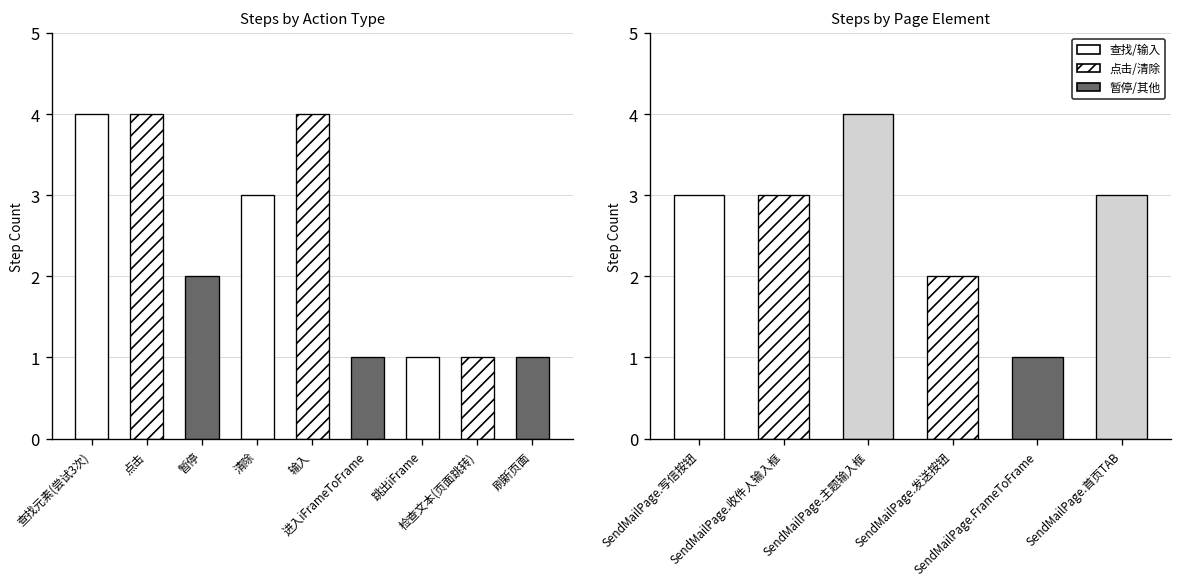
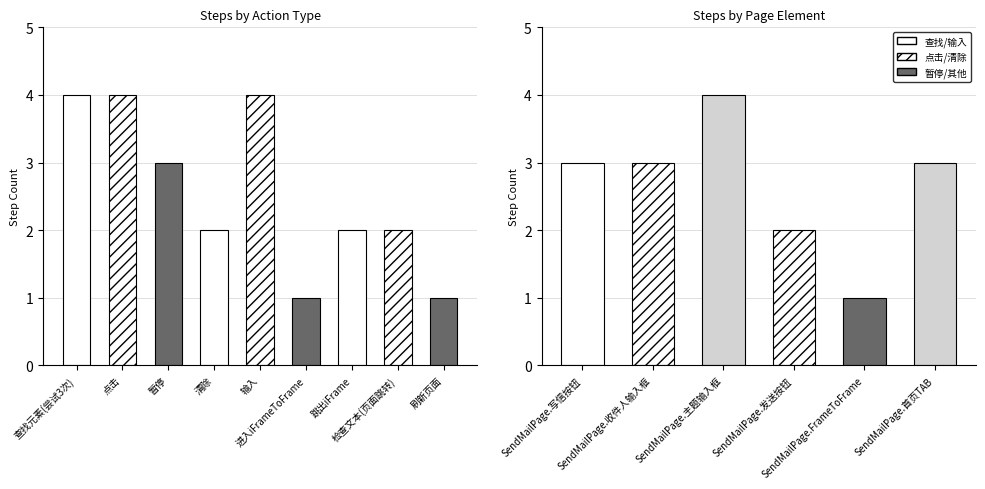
Steps by Action Type, 暂停: 2 -> 3
Steps by Action Type, 清除: 3 -> 2
Steps by Action Type, 跳出iFrame: 1 -> 2
Steps by Action Type, 检查文本(页面跳转): 1 -> 2
